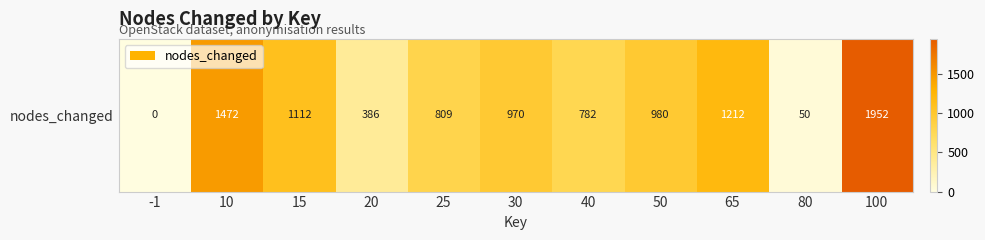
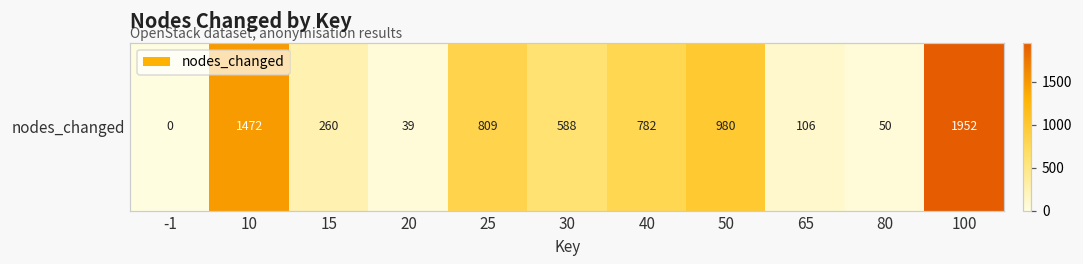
nodes_changed, 15: 1112 -> 260
nodes_changed, 20: 386 -> 39
nodes_changed, 30: 970 -> 588
nodes_changed, 65: 1212 -> 106
